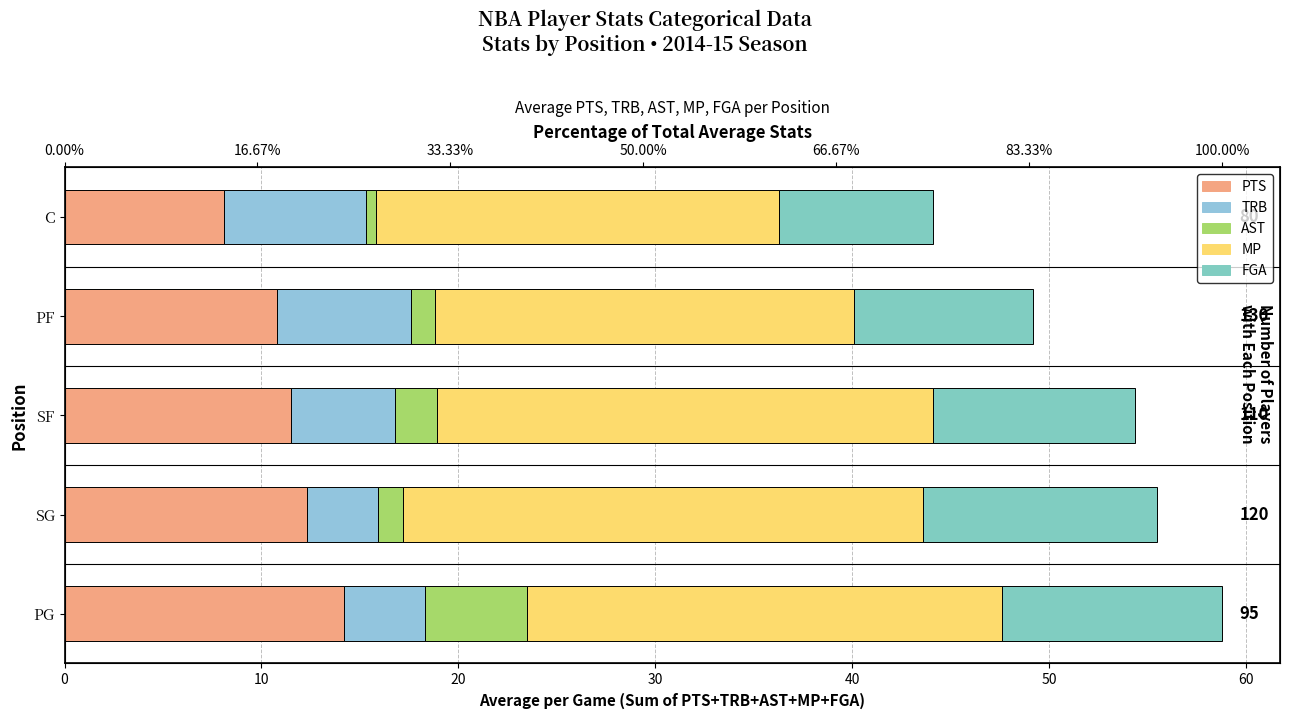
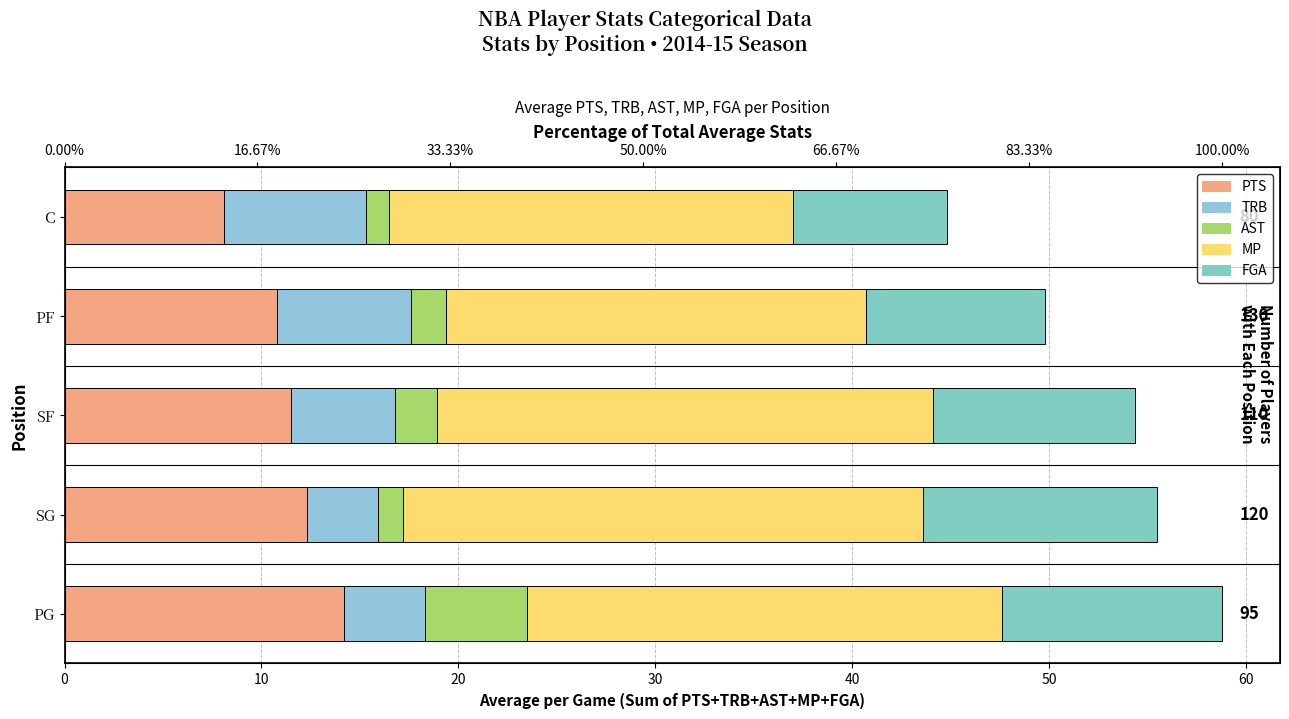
AST, C: 0.5 -> 1.2
AST, PF: 1.2 -> 1.8
